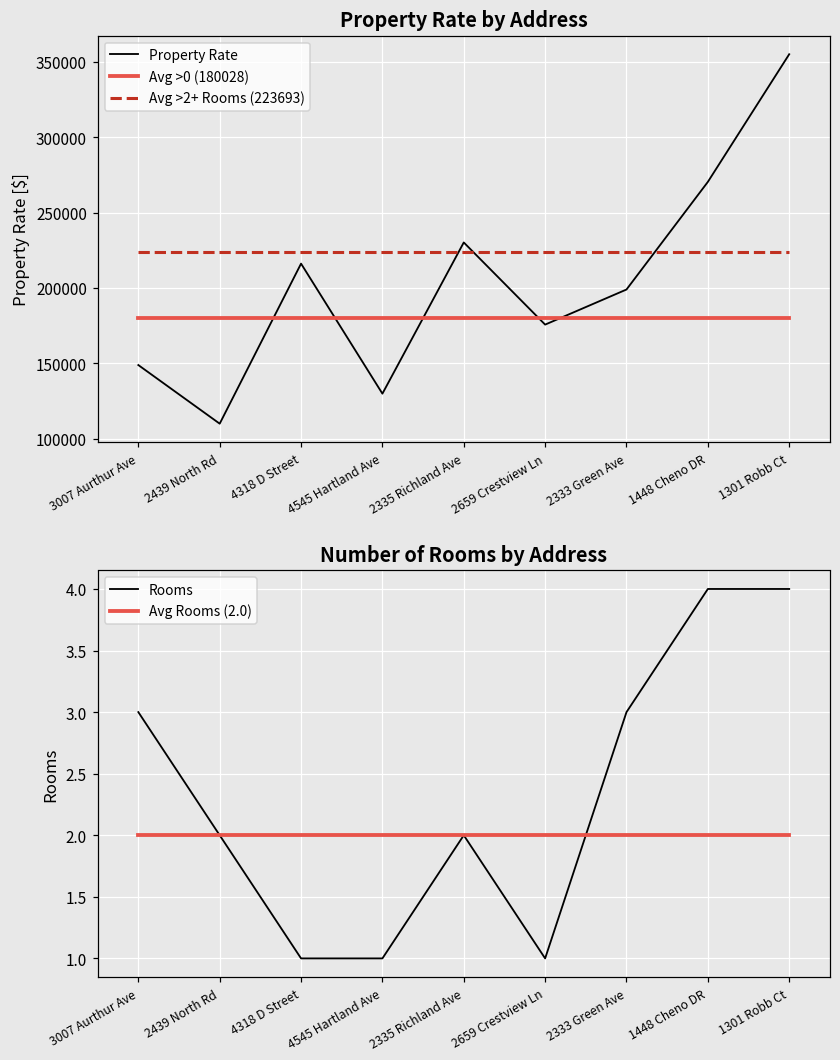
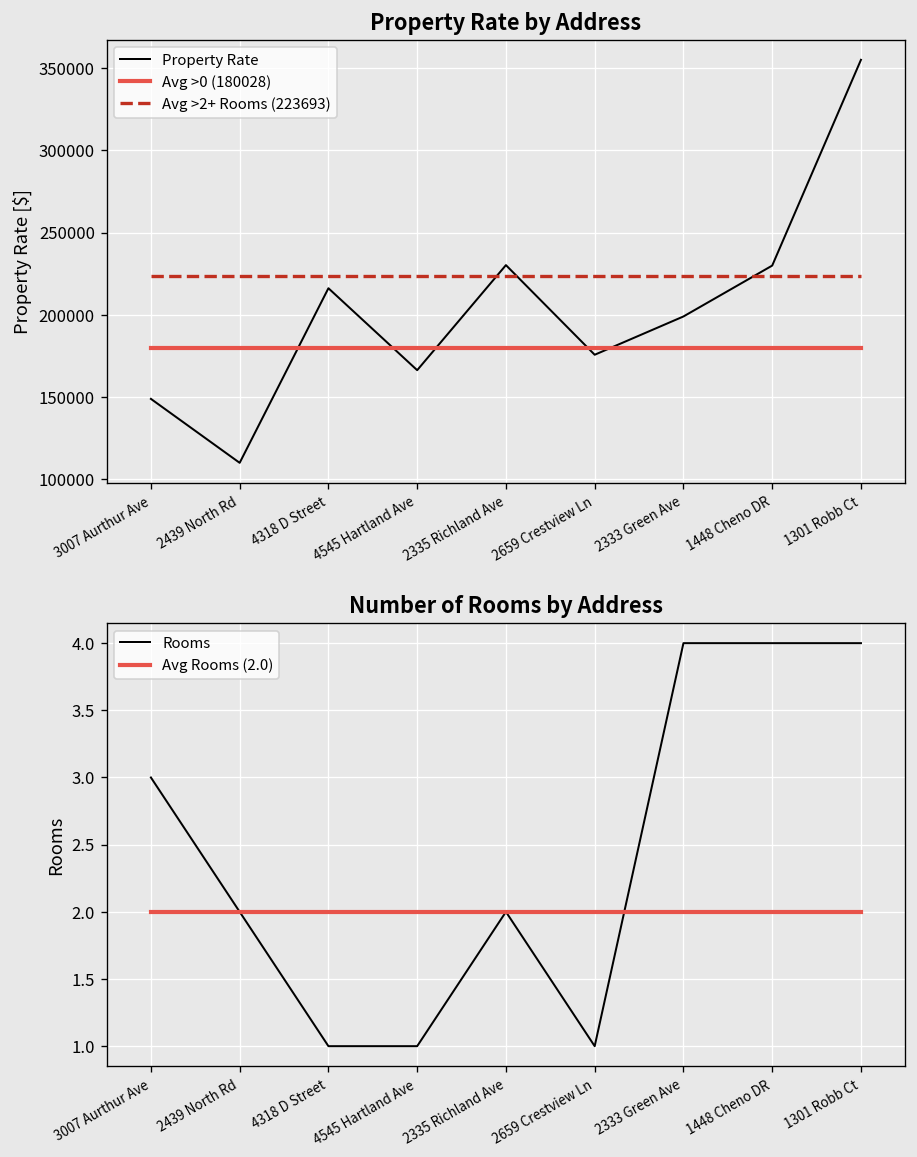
Property Rate by Address, Property Rate, 4545 Hartland Ave: 130000 -> 166000
Property Rate by Address, Property Rate, 1448 Cheno DR: 270000 -> 230000
Number of Rooms by Address, Rooms, 2333 Green Ave: 3 -> 4
